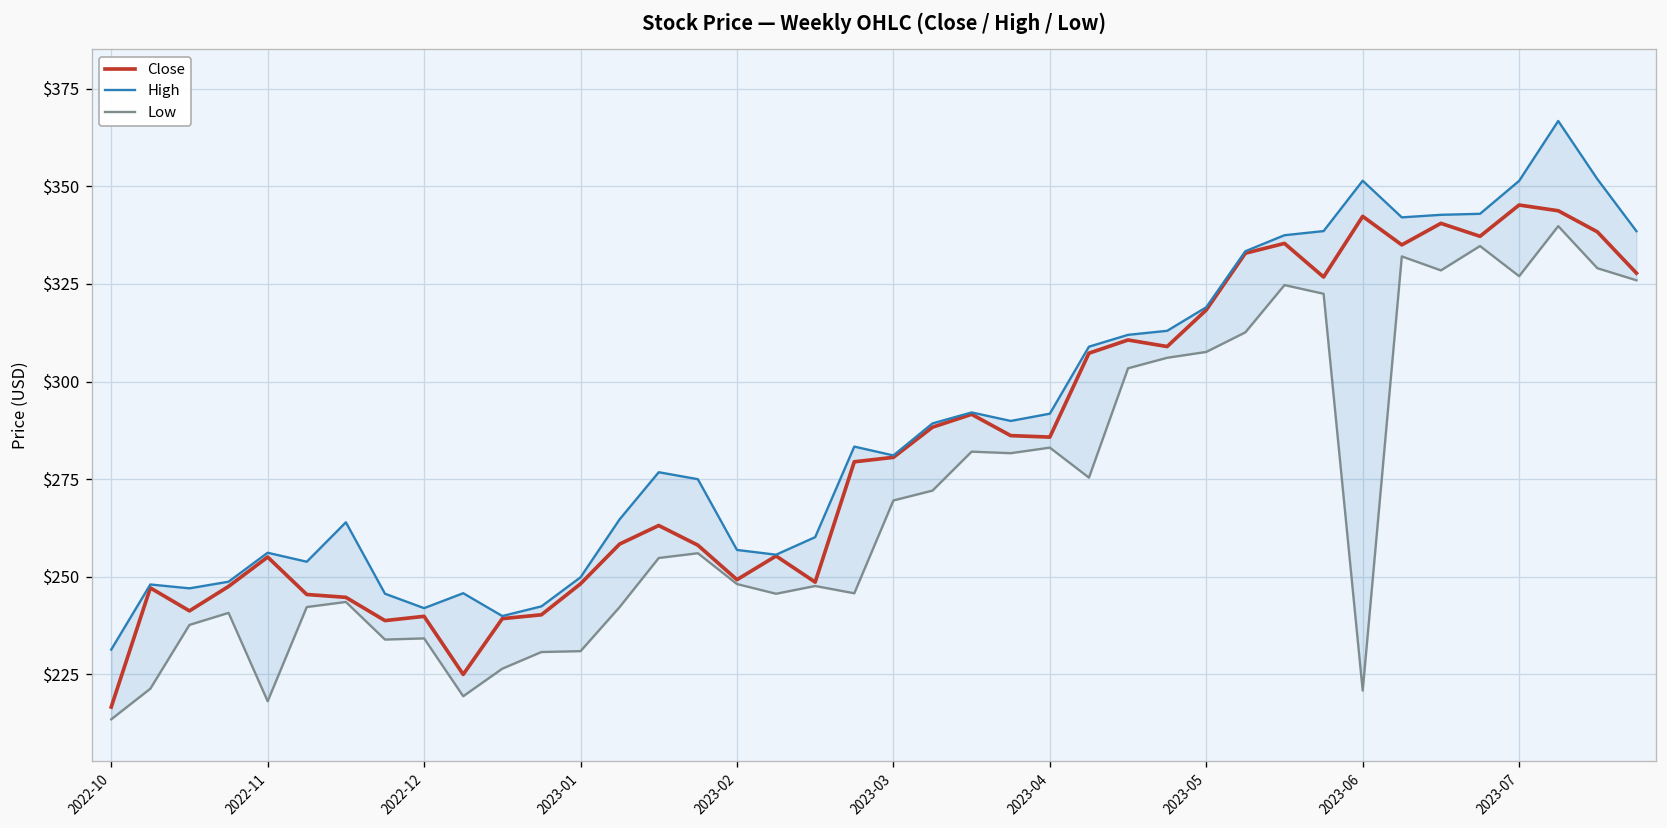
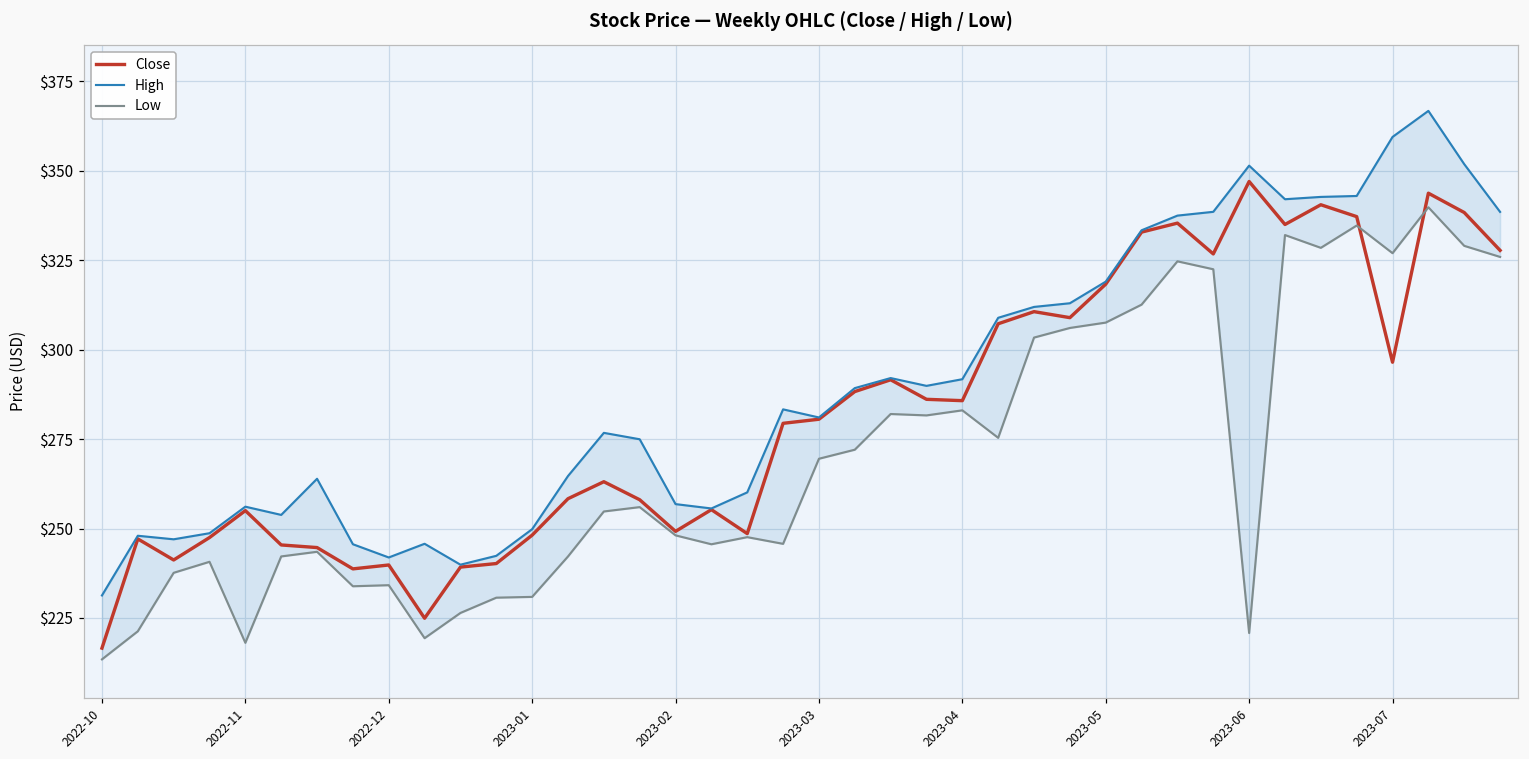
Close, 2023-06: $342 -> $347
Close, 2023-07: $345 -> $297
High, 2023-07: $351 -> $359
